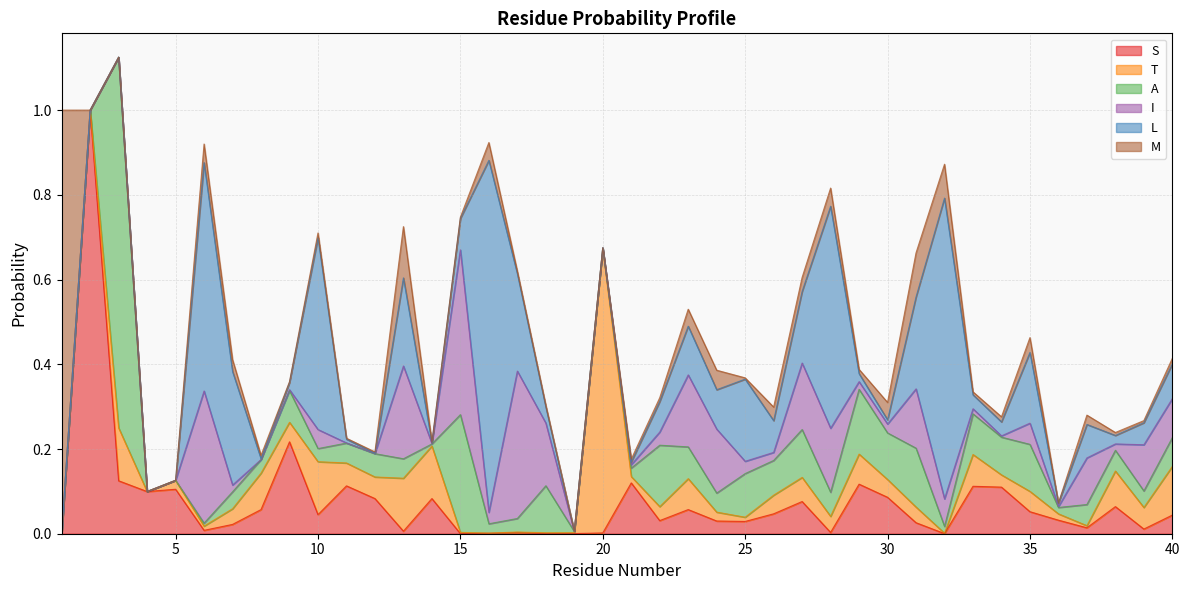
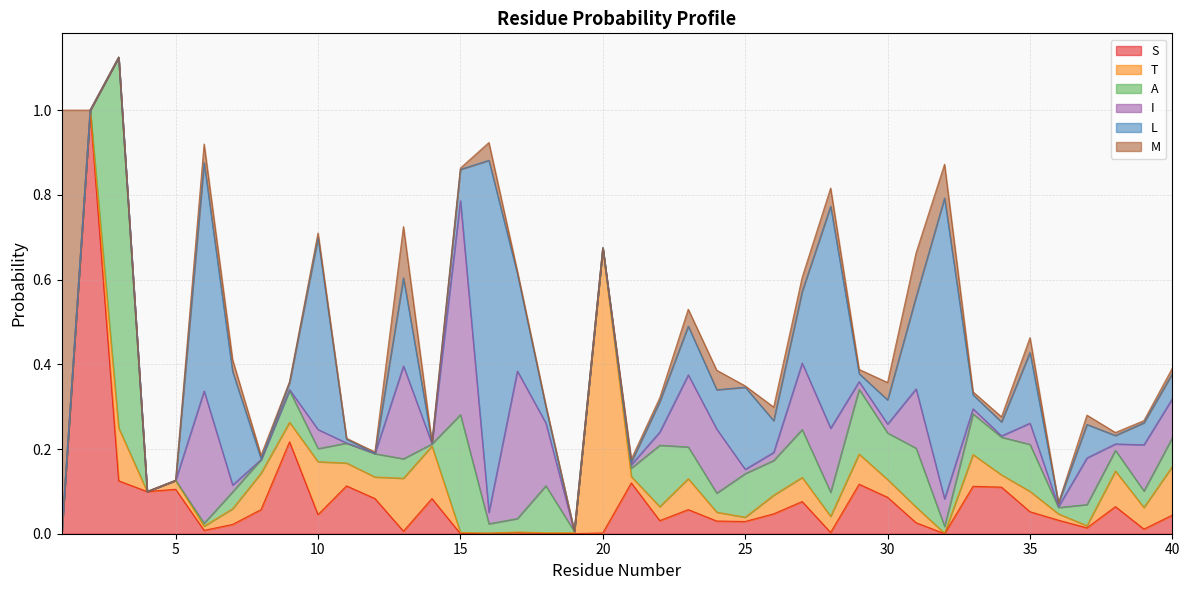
I, 15: 0.39 -> 0.51
I, 25: 0.03 -> 0.01
L, 30: 0.01 -> 0.06
L, 40: 0.08 -> 0.06
